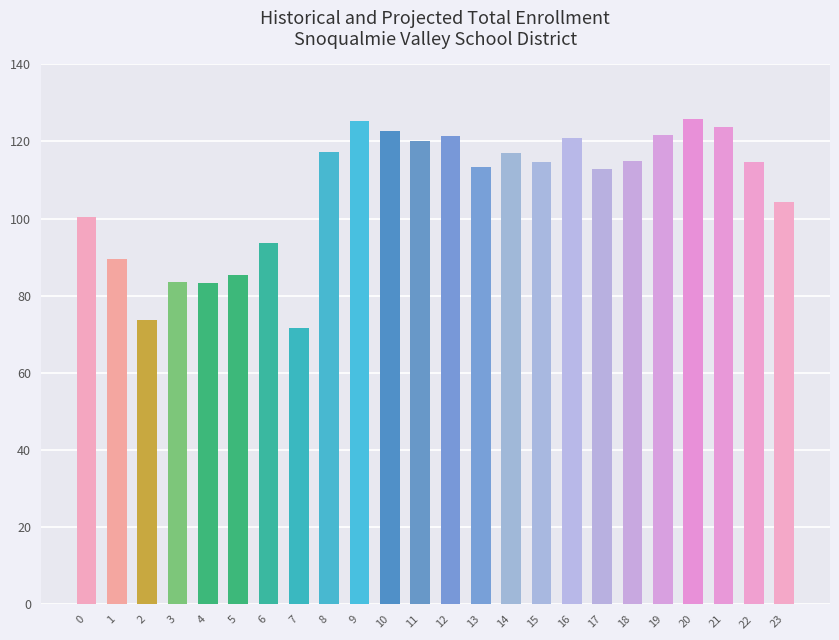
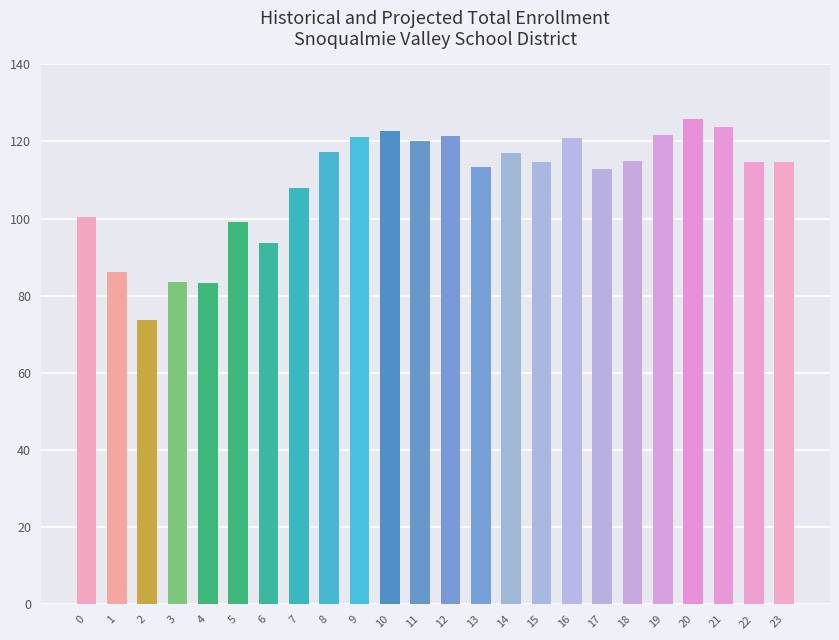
1: 89 -> 86
5: 85 -> 99
7: 72 -> 108
9: 125 -> 121
23: 104 -> 115
